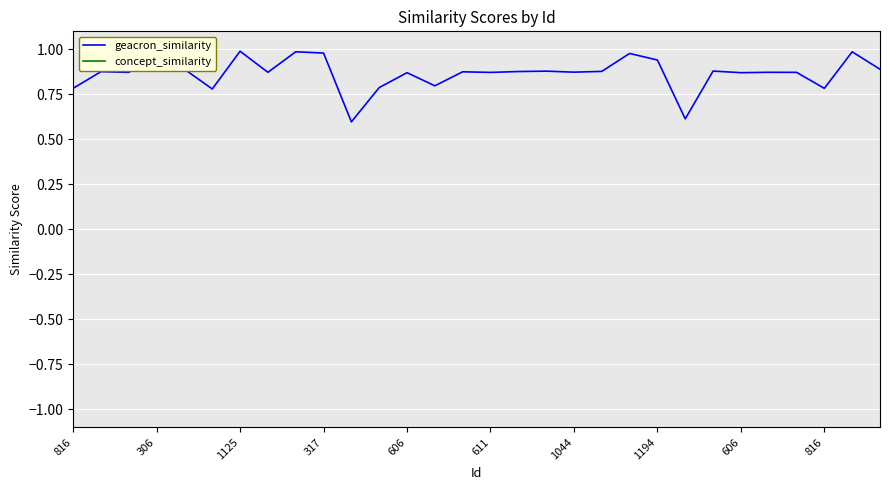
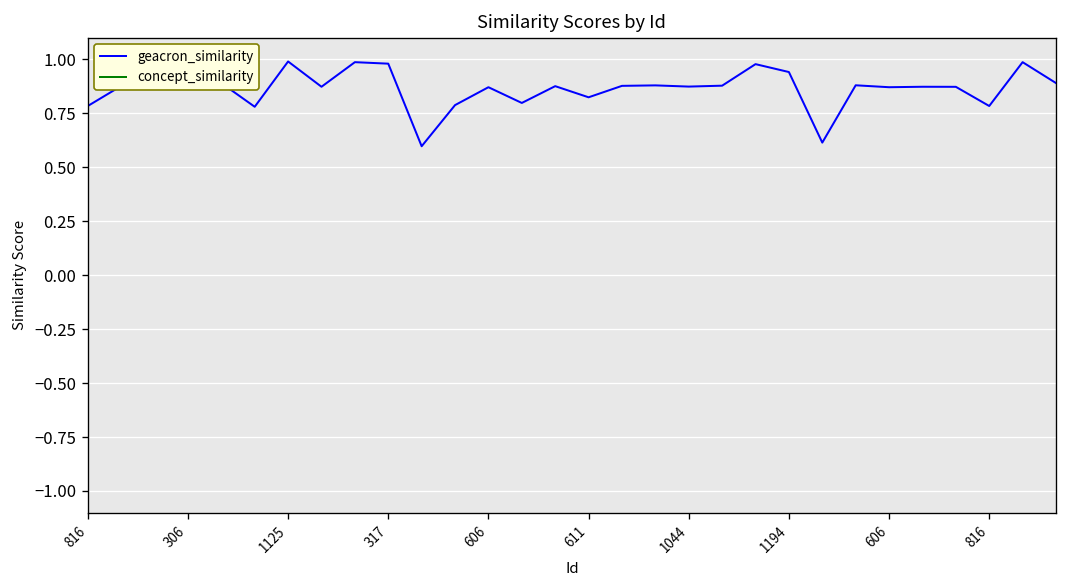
611: 0.87 -> 0.82
